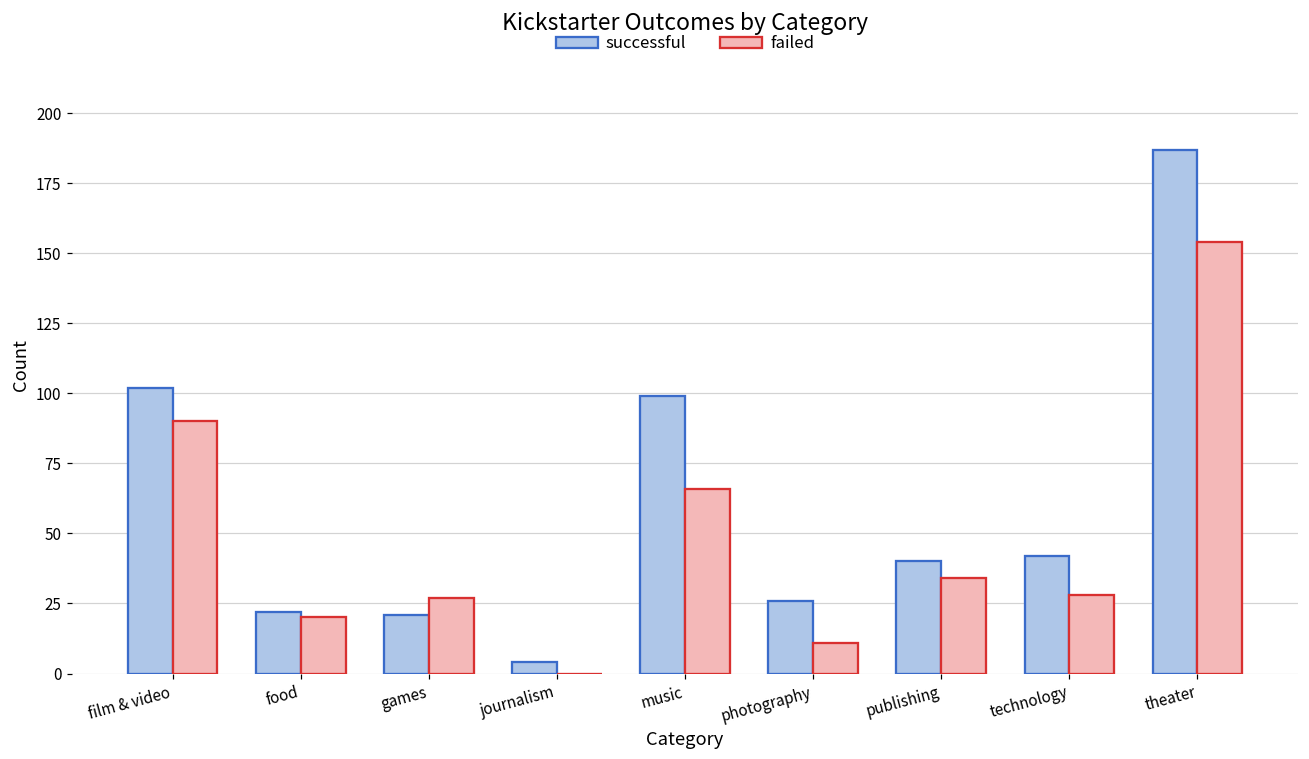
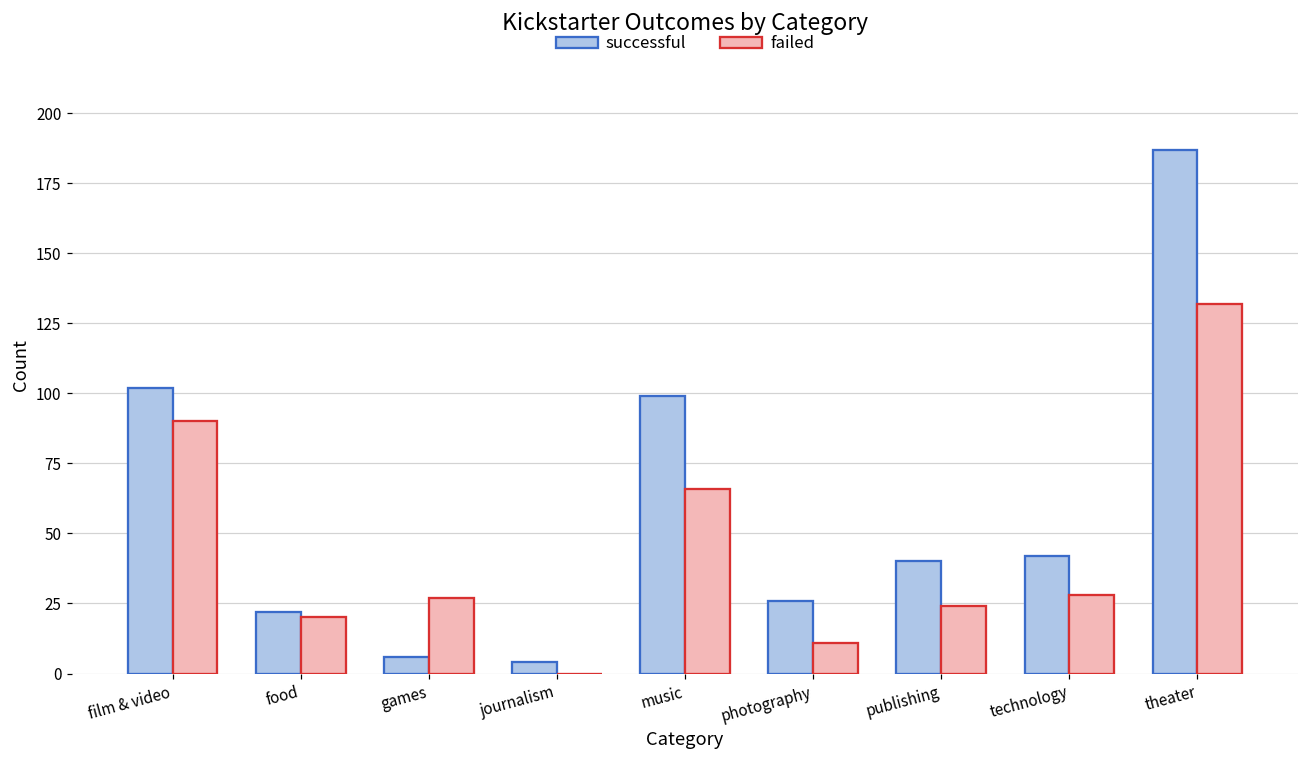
successful, games: 21 -> 6
failed, publishing: 34 -> 24
failed, theater: 154 -> 132
